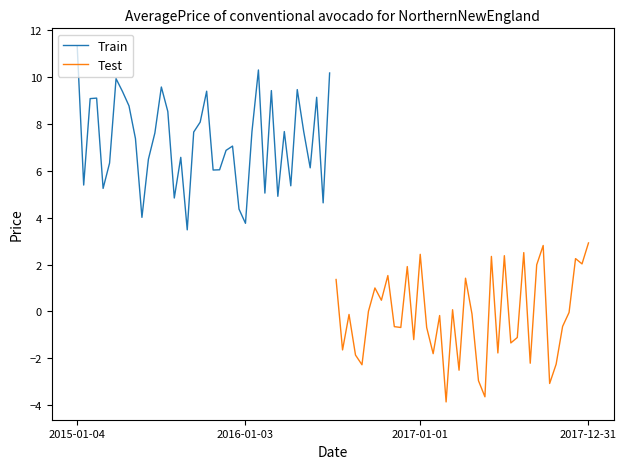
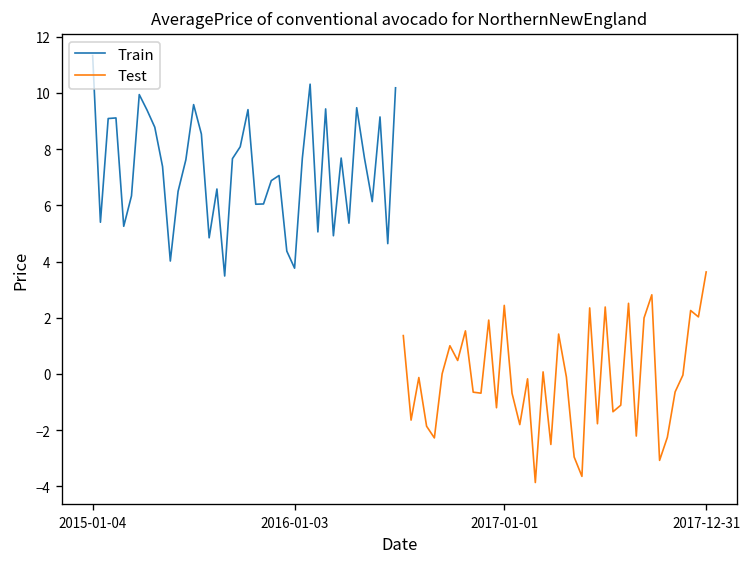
Test, 2017-12-31: 2.9 -> 3.6
